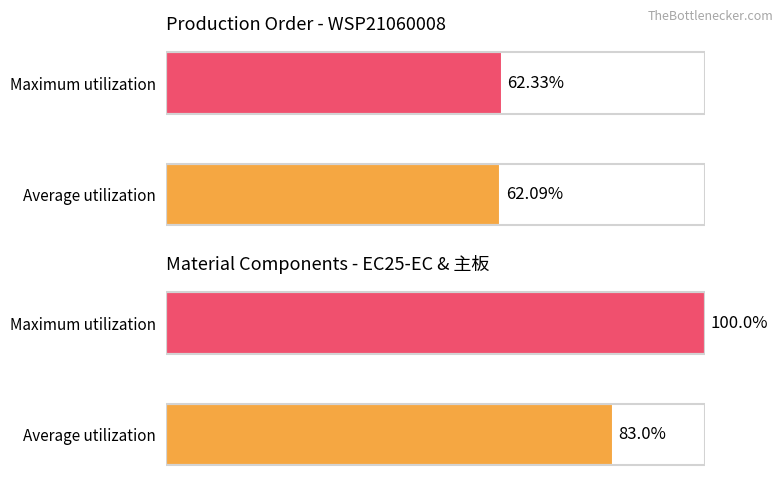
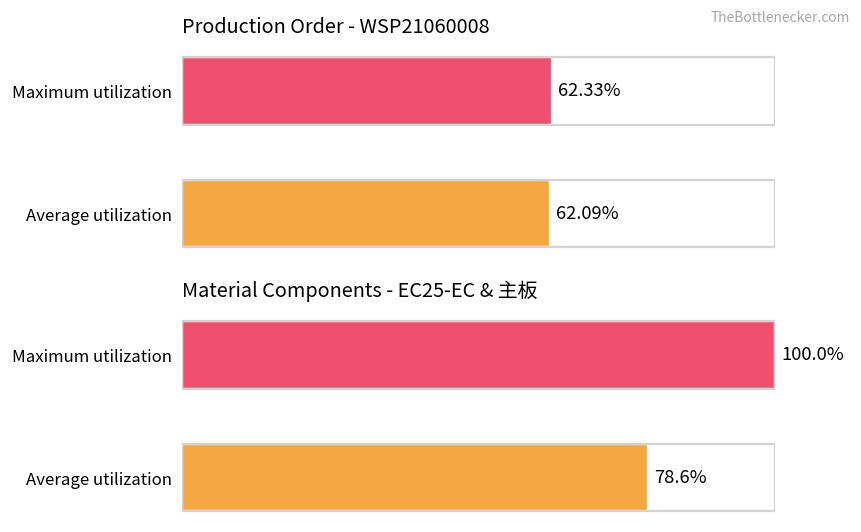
Material Components - EC25-EC & 主板, Average utilization: 83.0% -> 78.6%
